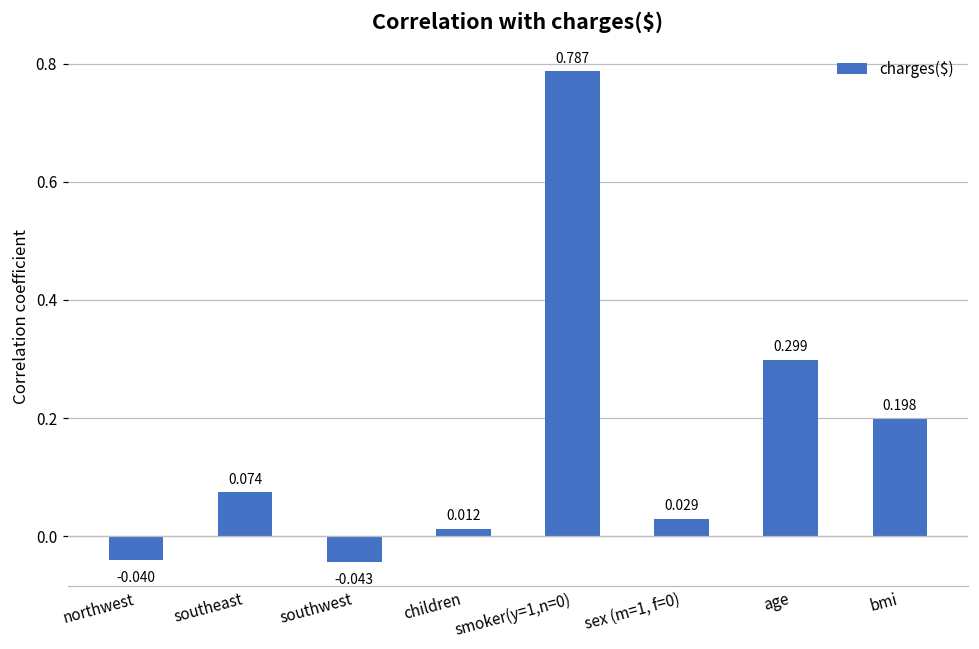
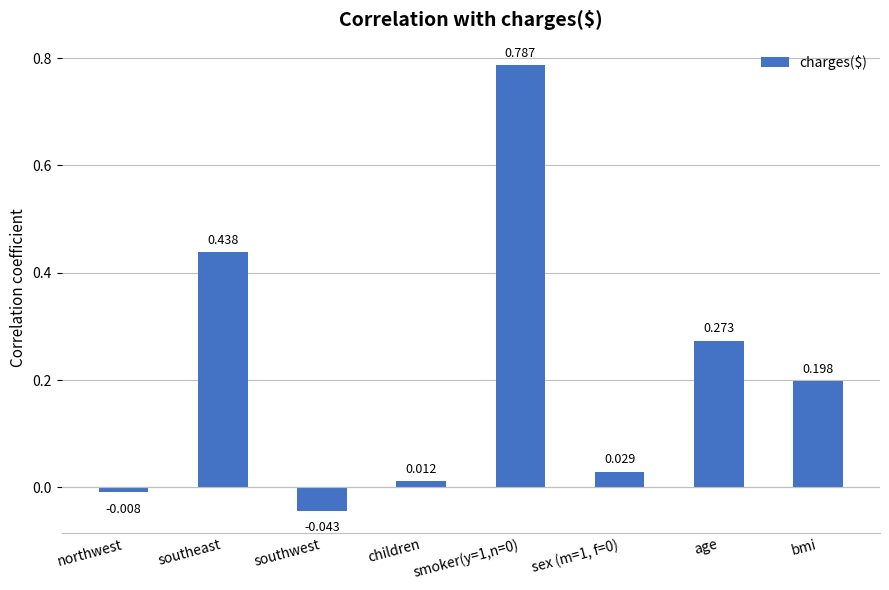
northwest: -0.040 -> -0.008
southeast: 0.074 -> 0.438
age: 0.299 -> 0.273
